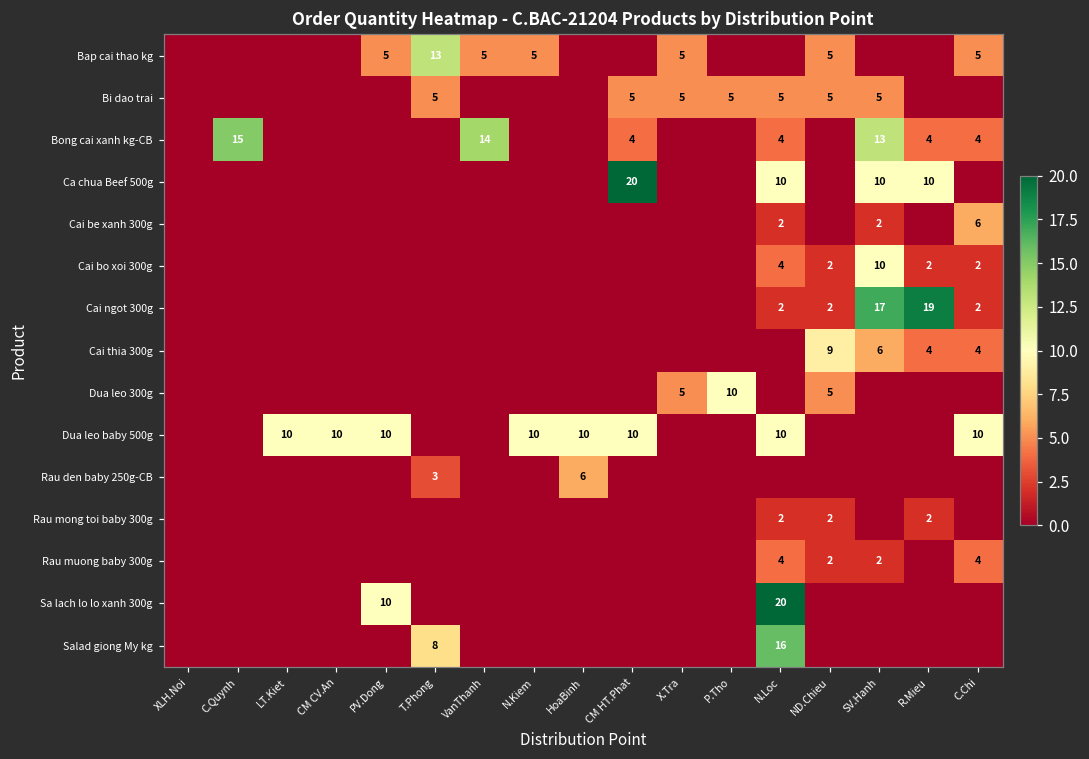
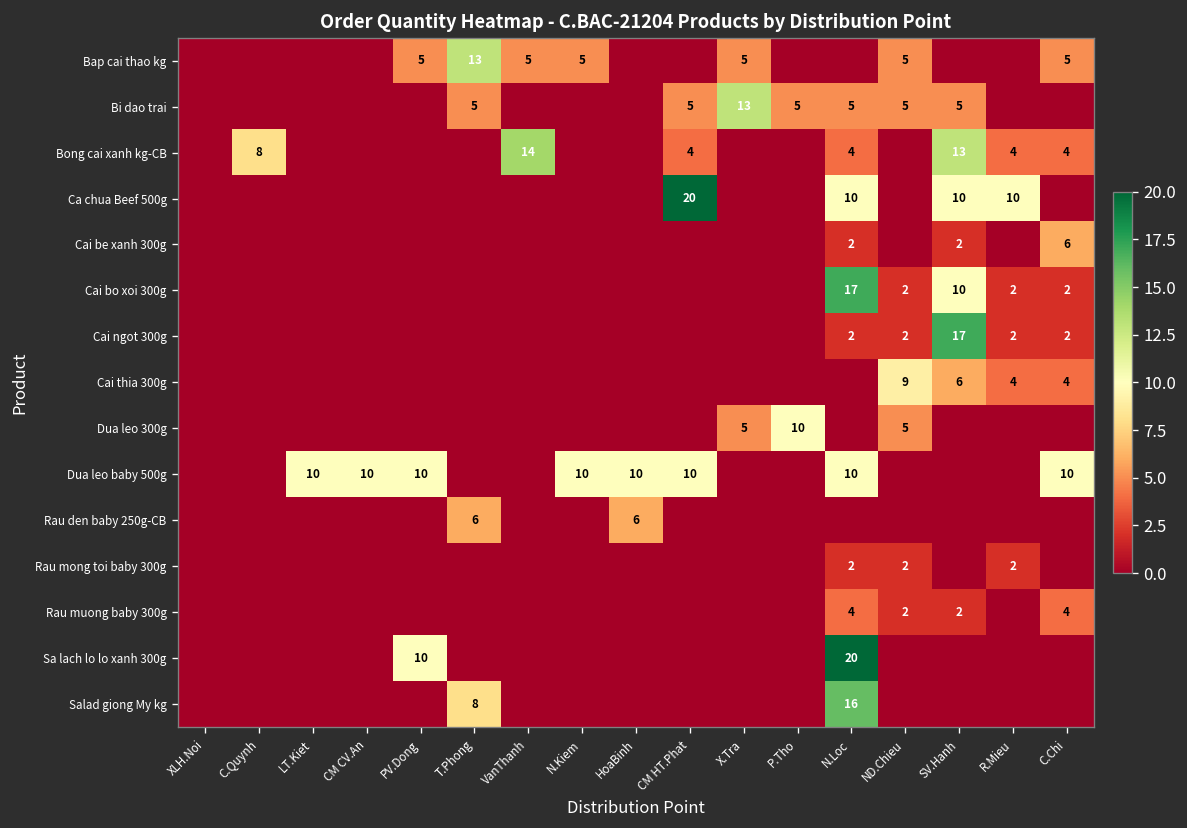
Bi dao trai, X.Tra: 5 -> 13
Bong cai xanh kg-CB, C.Quynh: 15 -> 8
Cai bo xoi 300g, N.Loc: 4 -> 17
Cai ngot 300g, R.Mieu: 19 -> 2
Rau den baby 250g-CB, T.Phong: 3 -> 6
